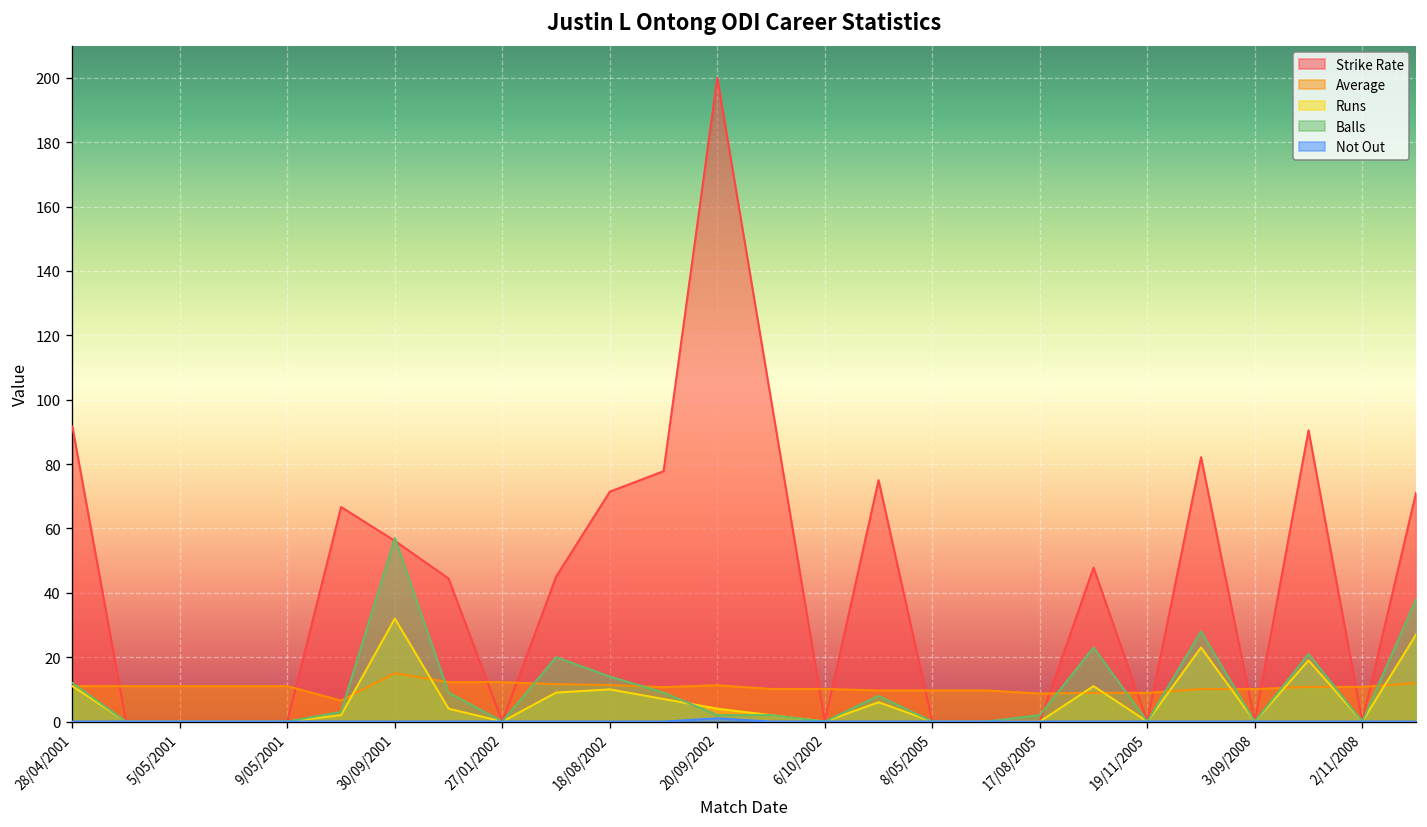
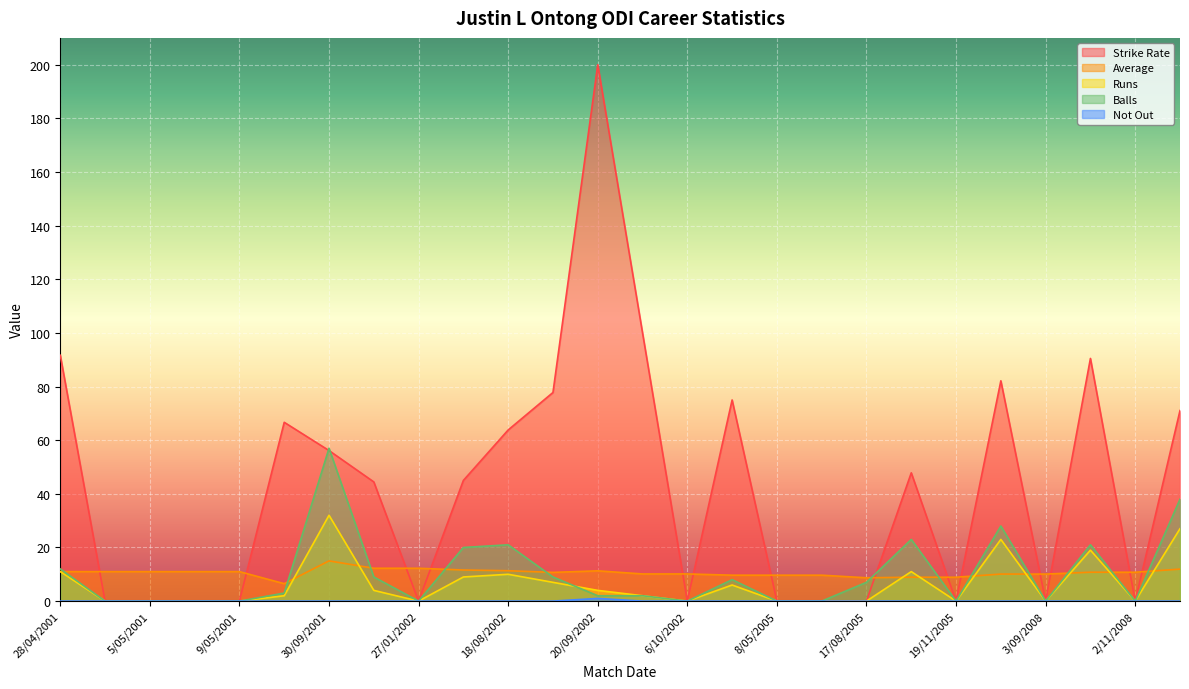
Strike Rate, 18/08/2002: 71 -> 64
Balls, 18/08/2002: 14 -> 21
Balls, 17/08/2005: 2 -> 7
